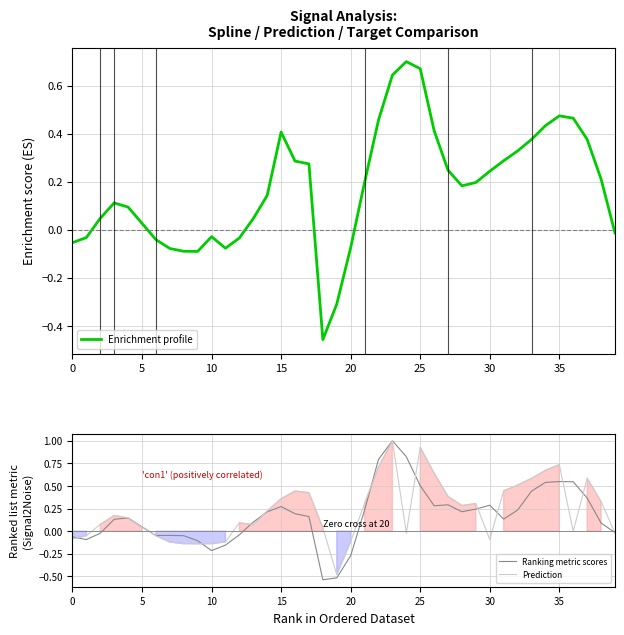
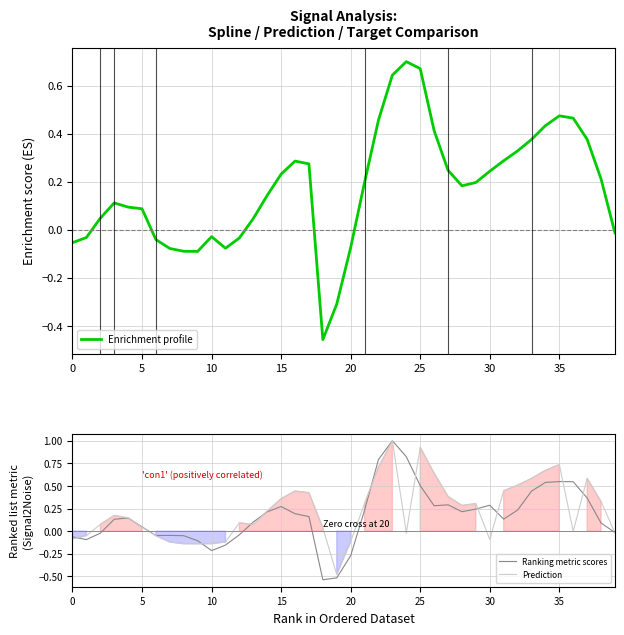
Signal Analysis: Spline / Prediction / Target Comparison, 5: 0.03 -> 0.09
Signal Analysis: Spline / Prediction / Target Comparison, 15: 0.41 -> 0.23
